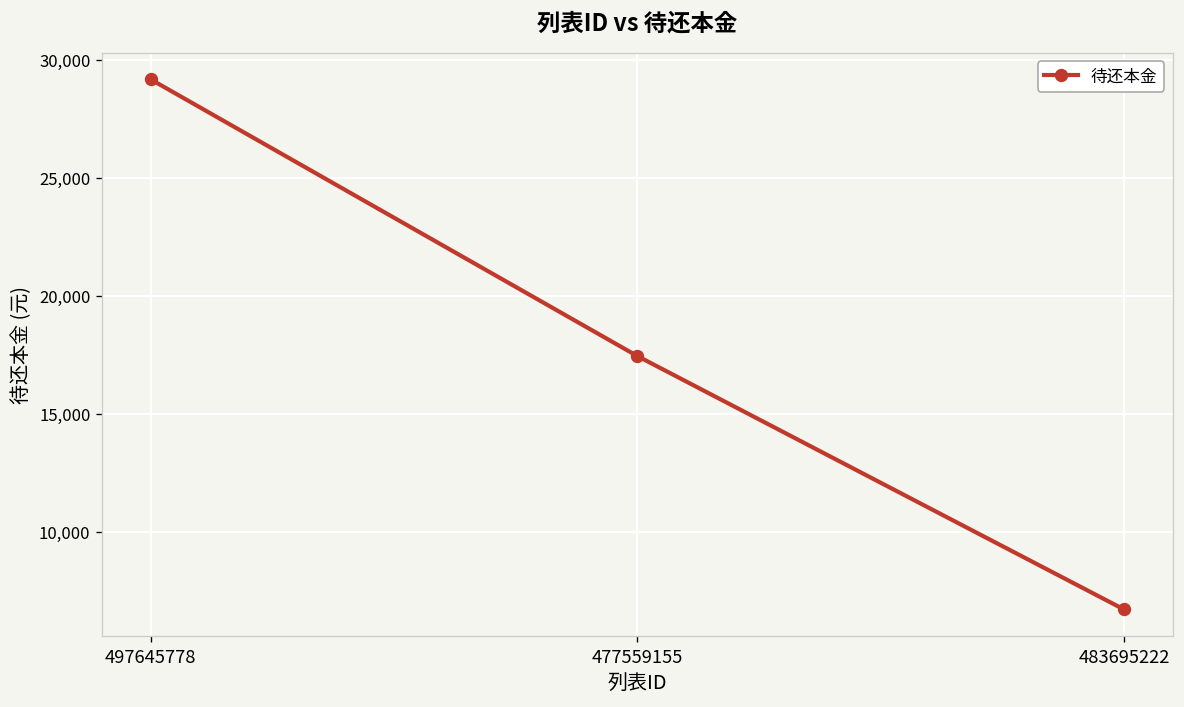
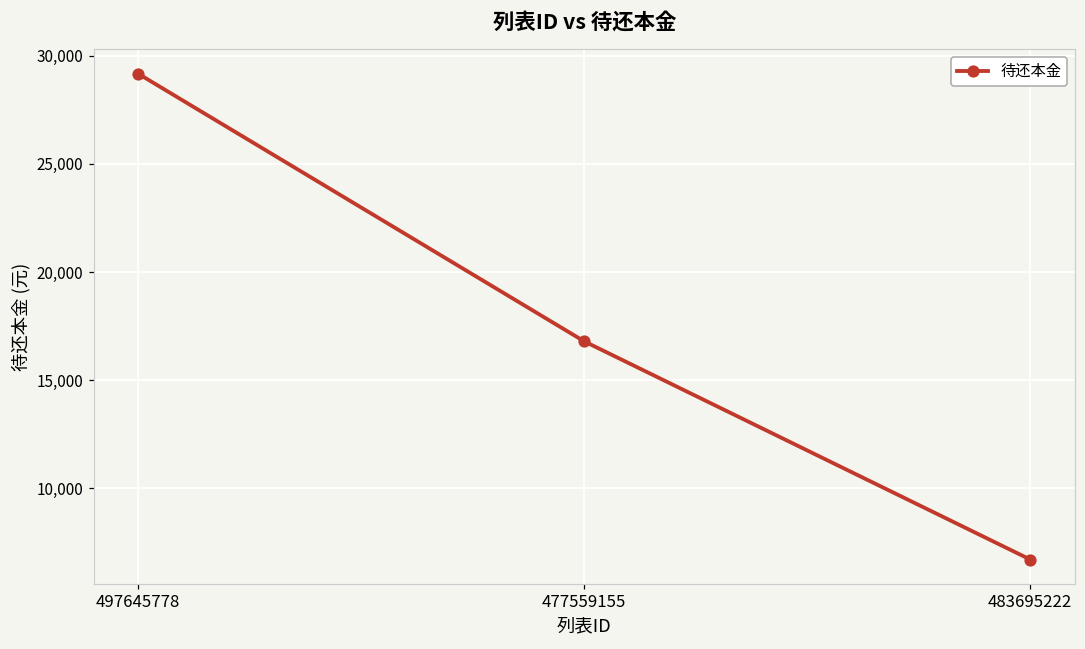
477559155: 17,400 -> 16,800
